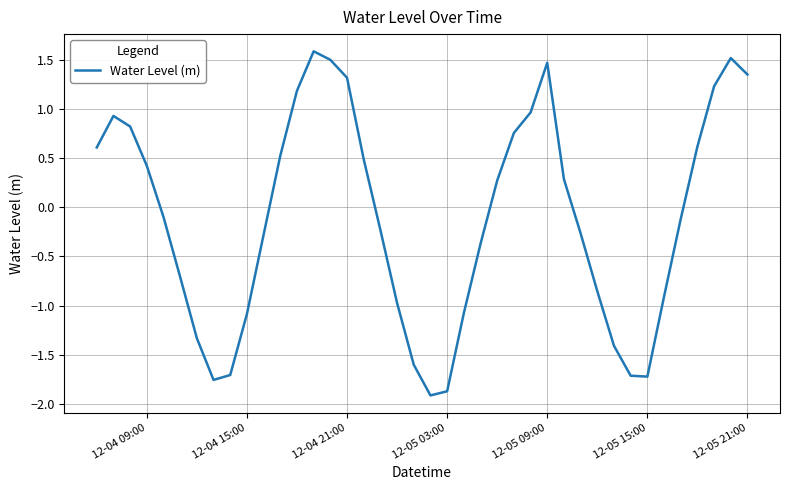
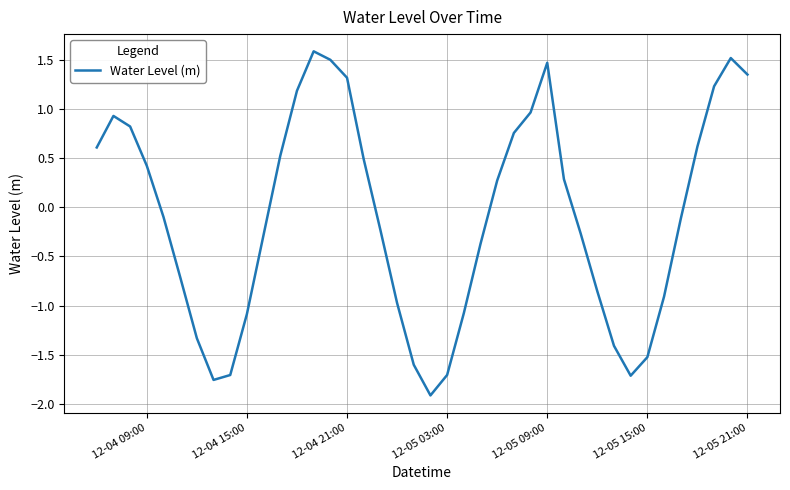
12-05 03:00: -1.9 -> -1.7
12-05 15:00: -1.7 -> -1.5
